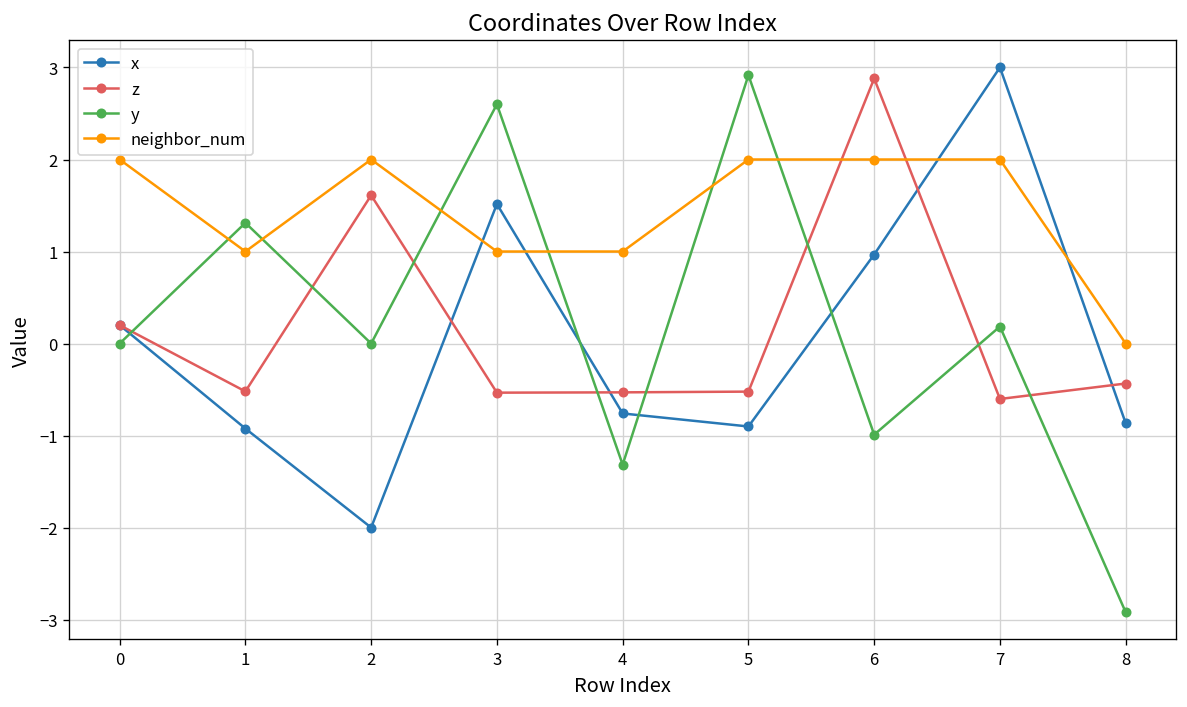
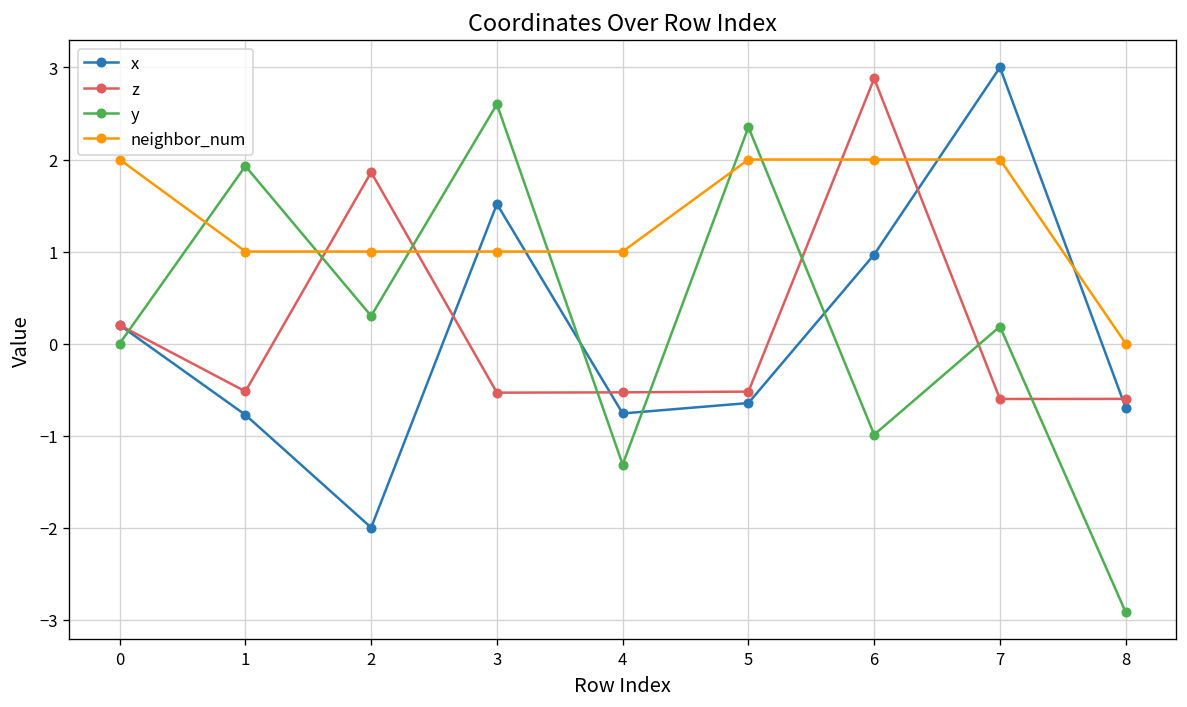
x, 1: -0.9 -> -0.8
y, 1: 1.3 -> 1.9
z, 2: 1.6 -> 1.9
y, 2: 0.0 -> 0.3
neighbor_num, 2: 2 -> 1
x, 5: -0.9 -> -0.6
y, 5: 2.9 -> 2.4
x, 8: -0.9 -> -0.7
z, 8: -0.4 -> -0.6
